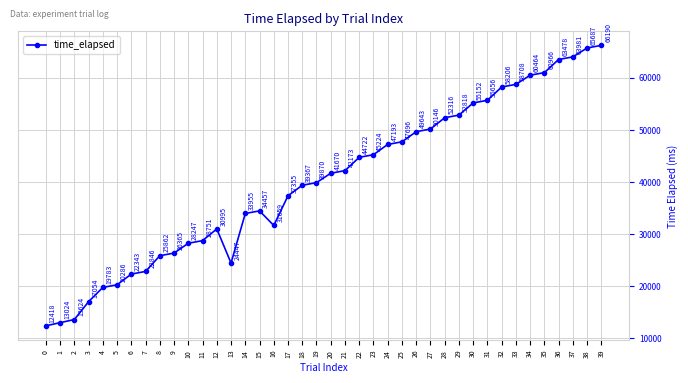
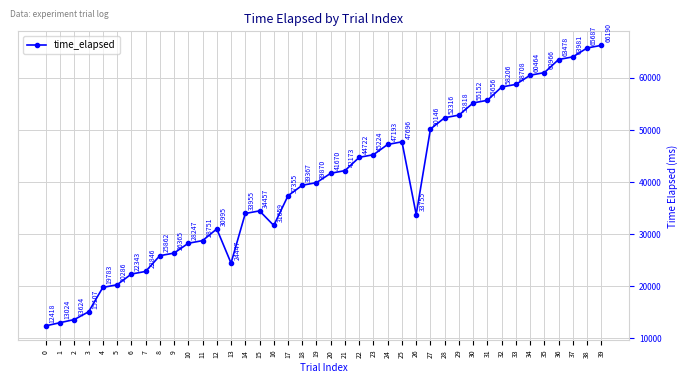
3: 17054 -> 15107
26: 49643 -> 33755
